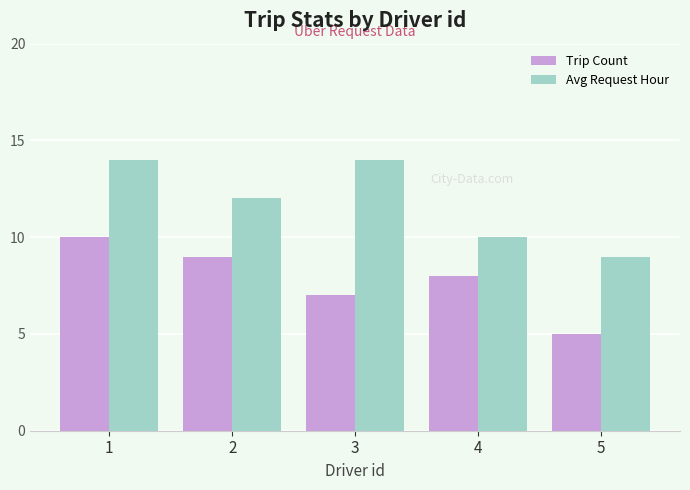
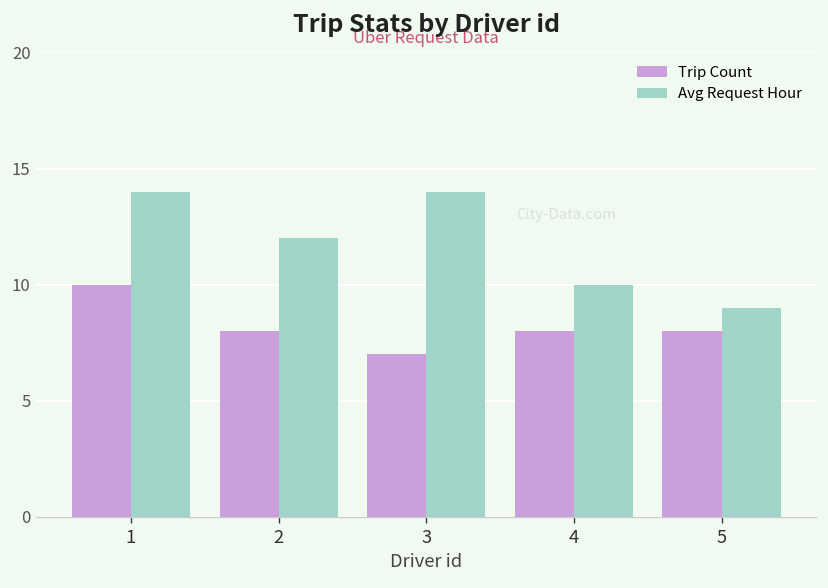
Trip Count, 2: 9 -> 8
Trip Count, 5: 5 -> 8
